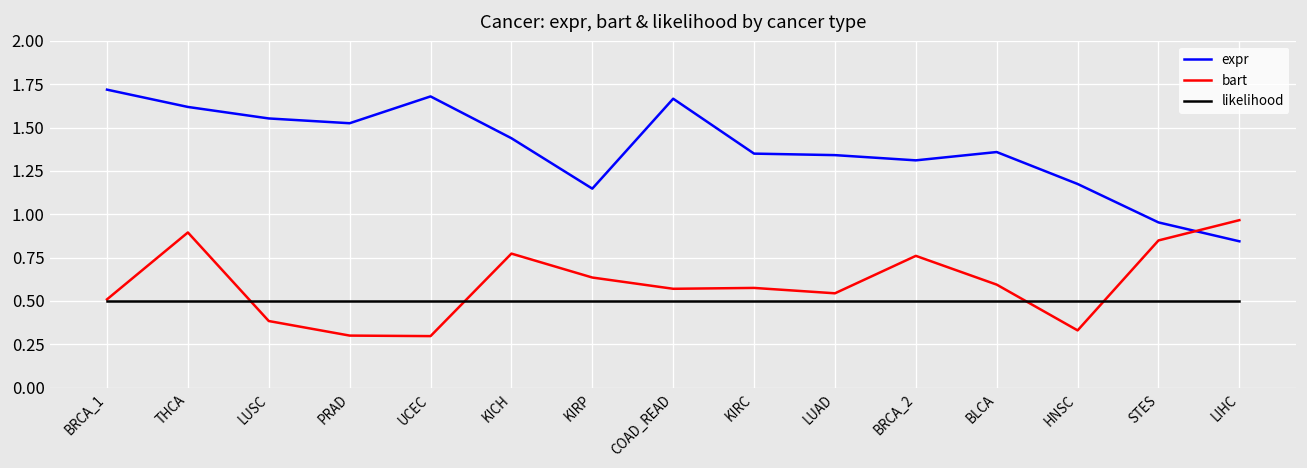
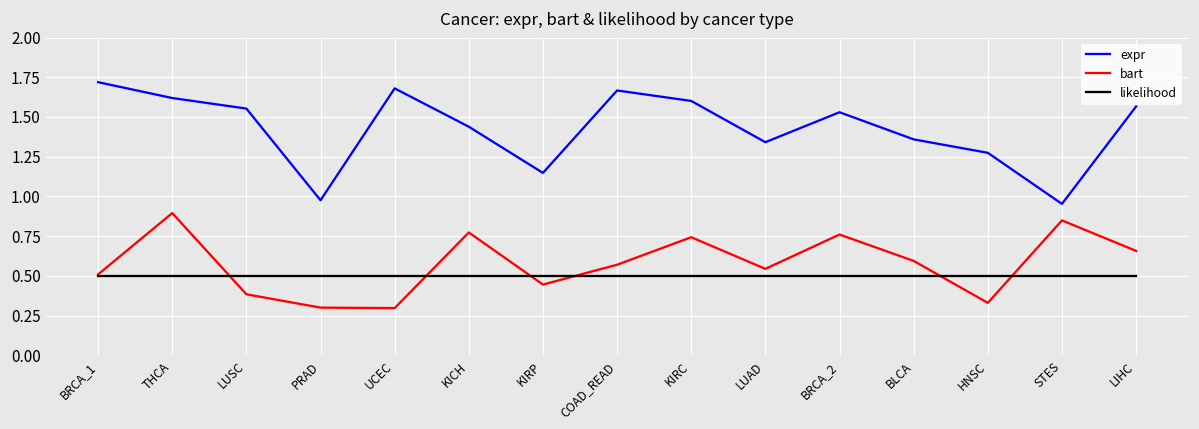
expr, PRAD: 1.53 -> 0.98
bart, KIRP: 0.64 -> 0.45
expr, KIRC: 1.35 -> 1.60
bart, KIRC: 0.58 -> 0.74
expr, BRCA_2: 1.31 -> 1.53
expr, HNSC: 1.17 -> 1.27
expr, LIHC: 0.84 -> 1.57
bart, LIHC: 0.97 -> 0.66
